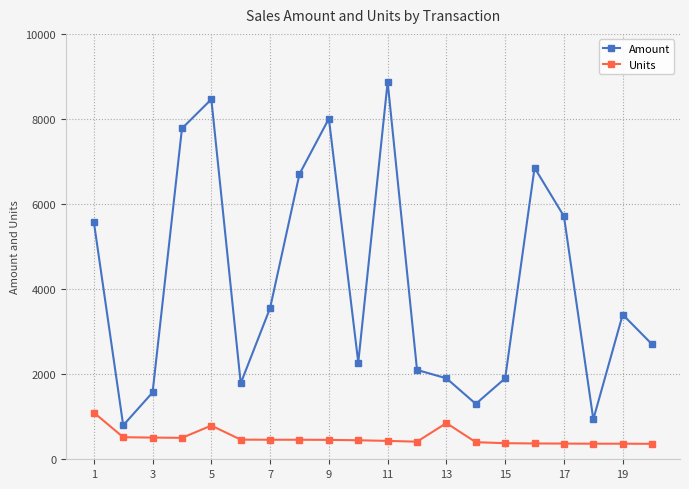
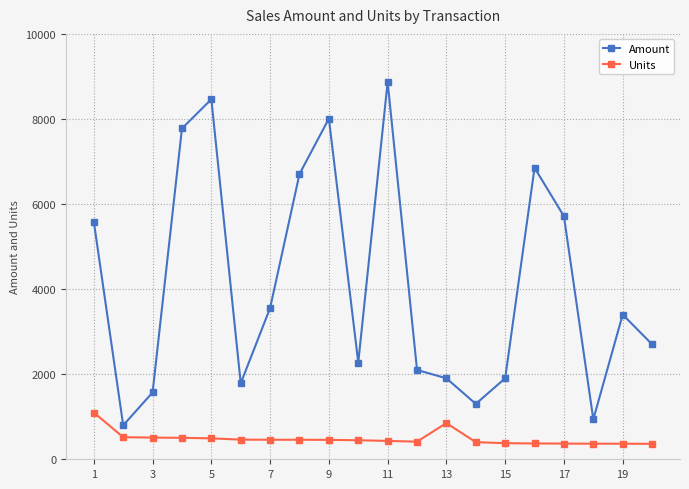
Units, 5: 800 -> 500
